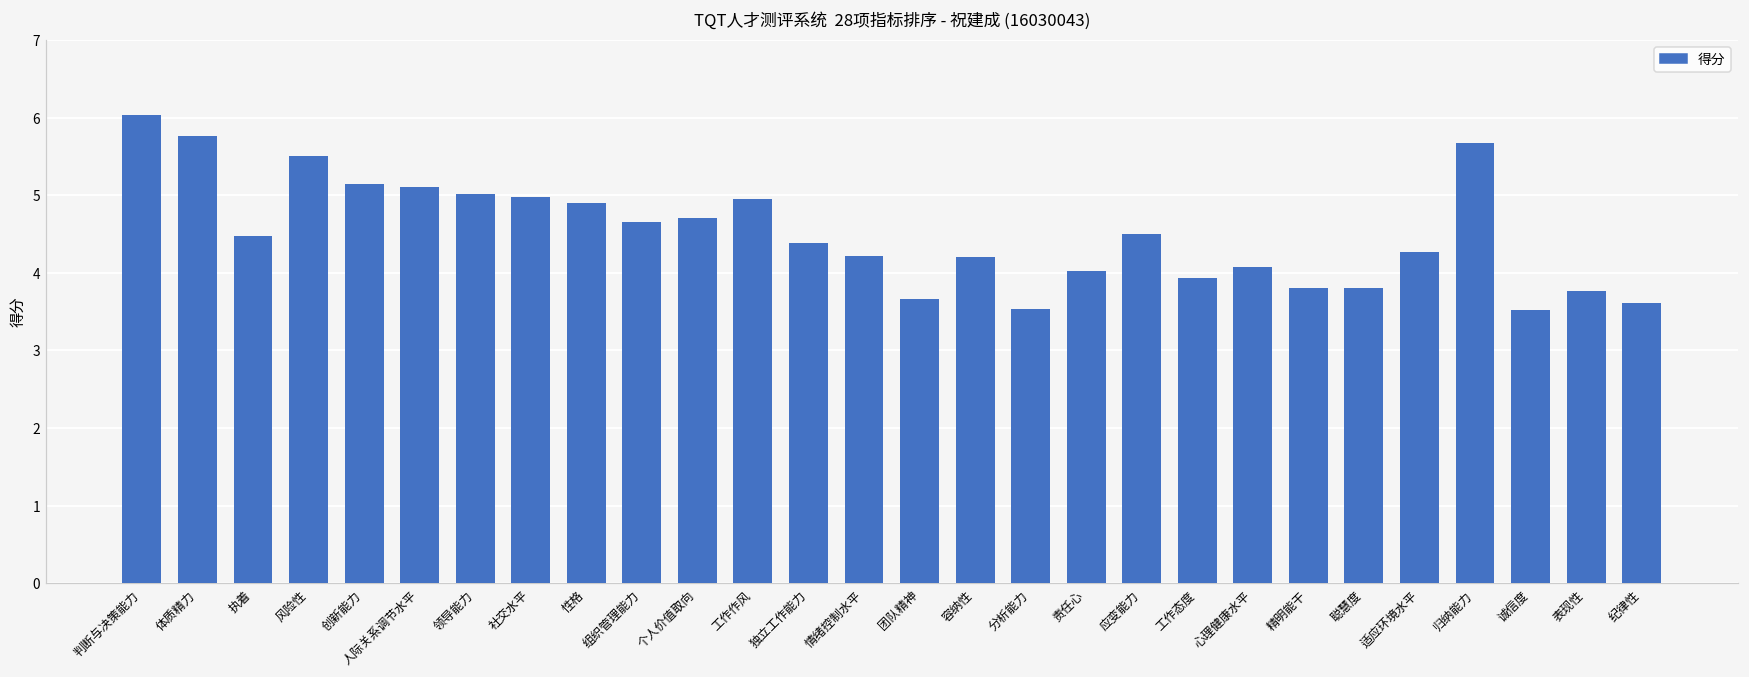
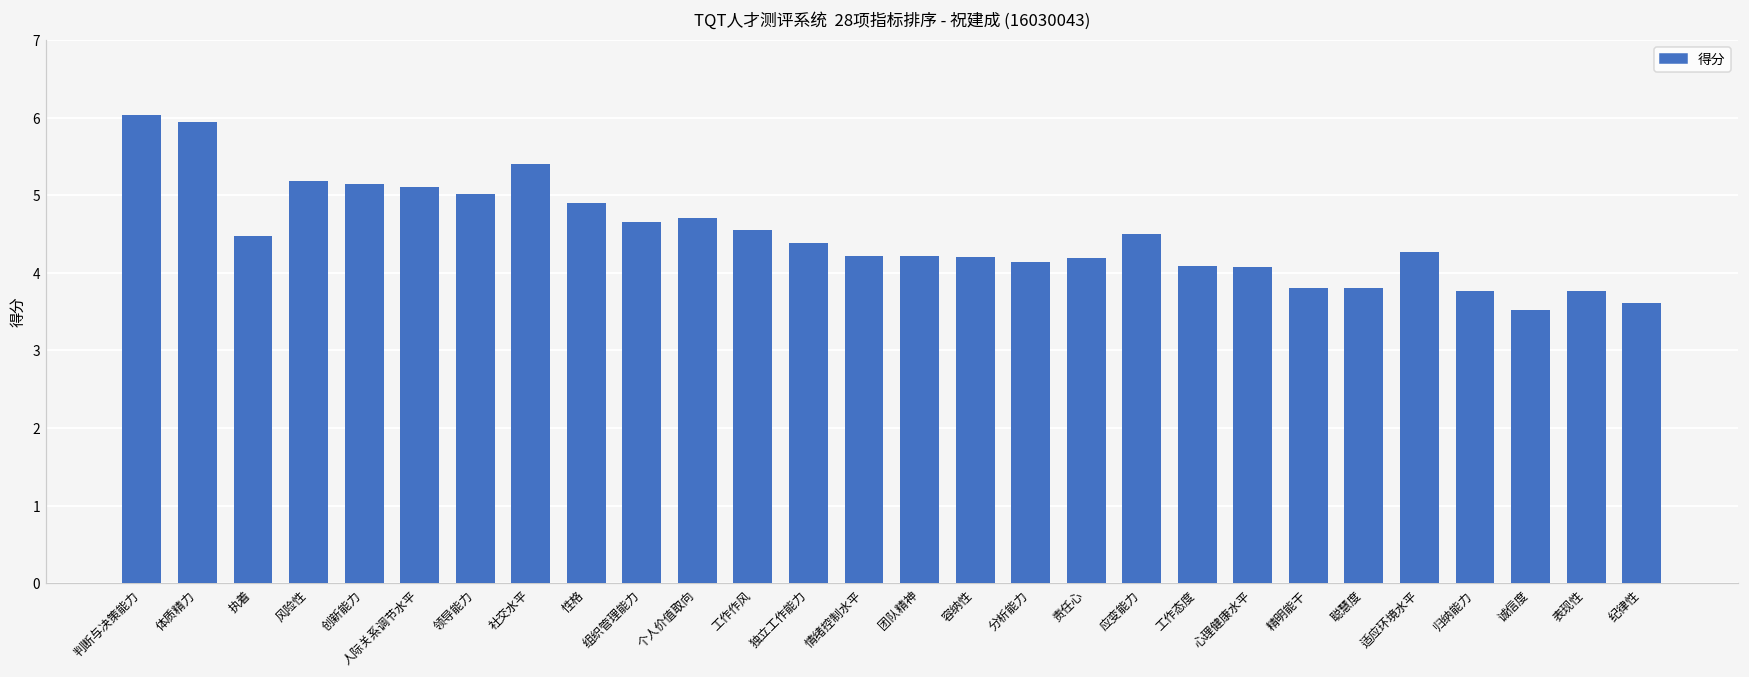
体质精力: 5.8 -> 6.0
风险性: 5.5 -> 5.2
社交水平: 5.0 -> 5.4
工作作风: 5.0 -> 4.6
团队精神: 3.7 -> 4.2
分析能力: 3.5 -> 4.1
责任心: 4.0 -> 4.2
工作态度: 3.9 -> 4.1
归纳能力: 5.7 -> 3.8
